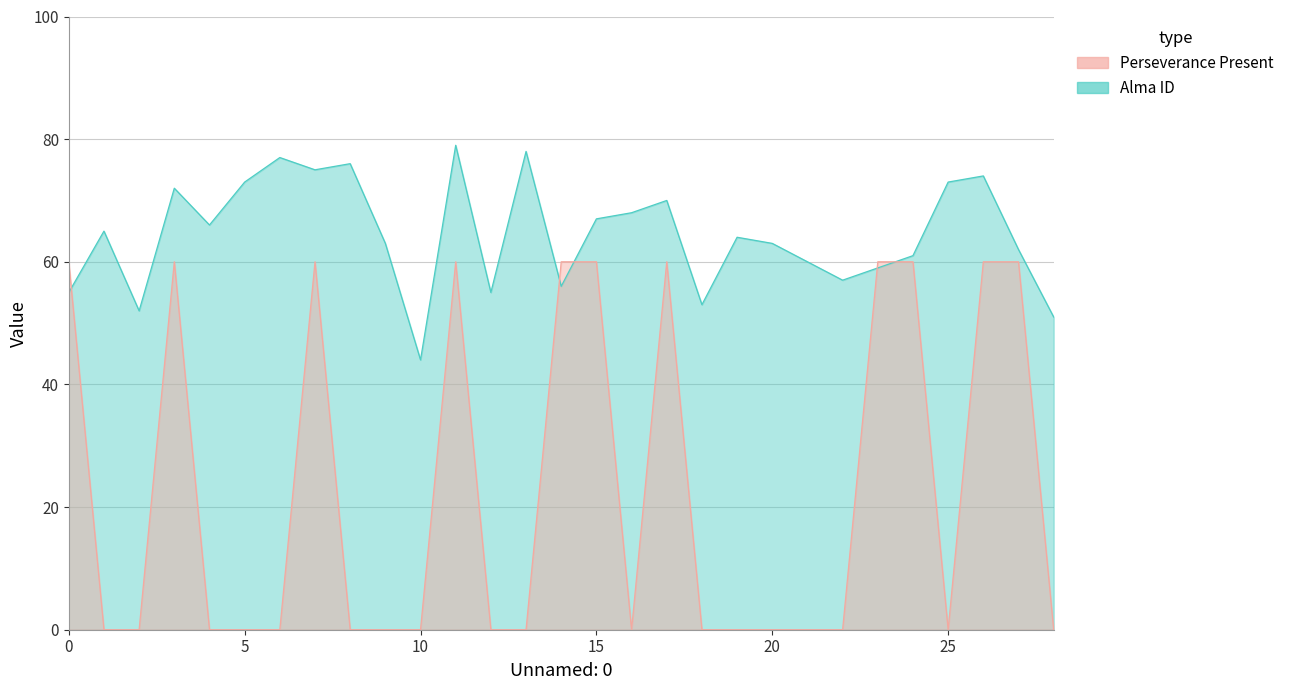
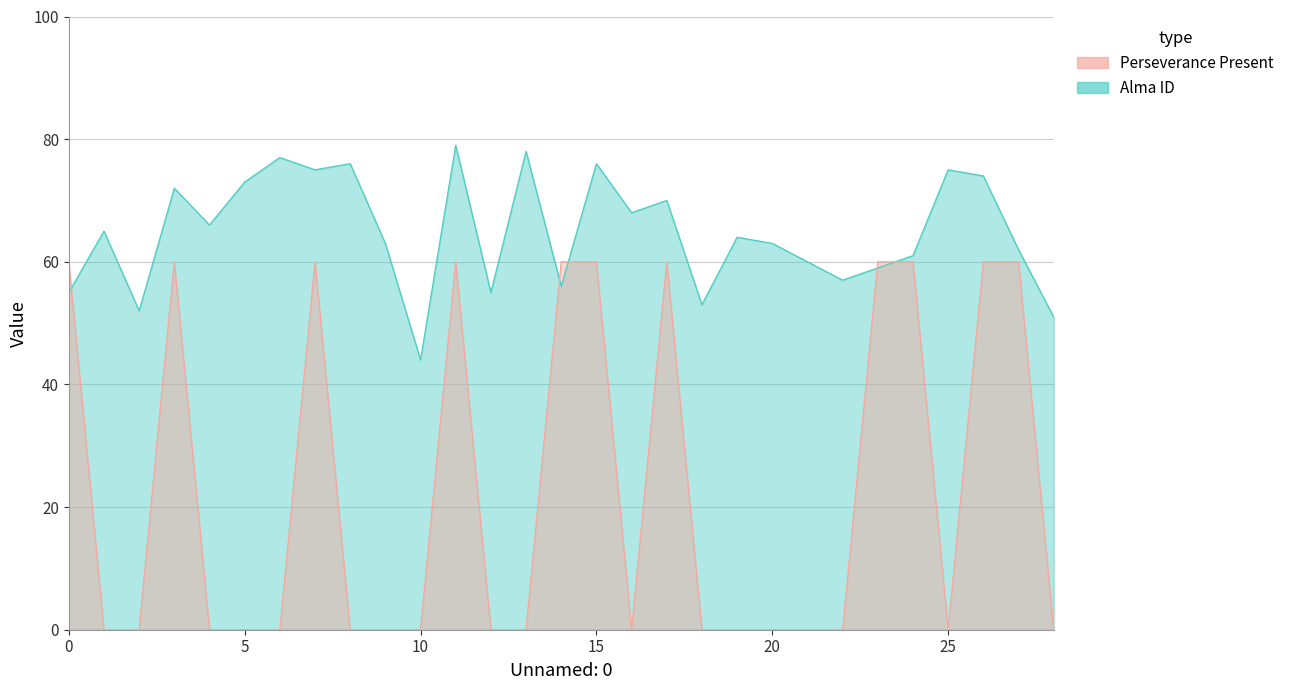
Alma ID, 15: 67 -> 76
Alma ID, 25: 73 -> 75
